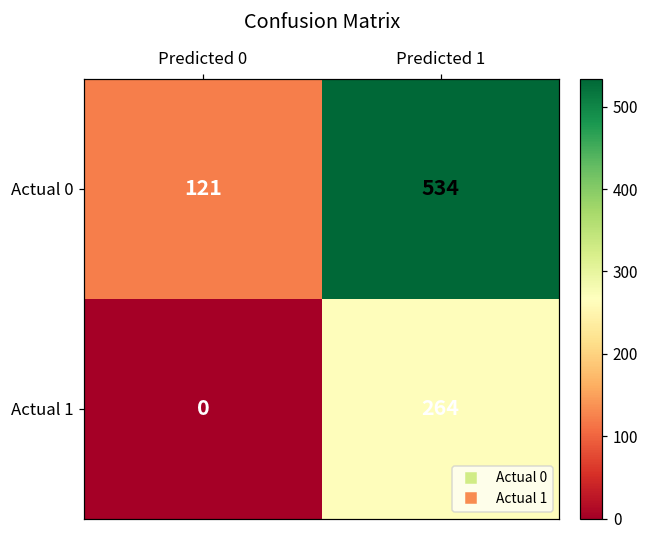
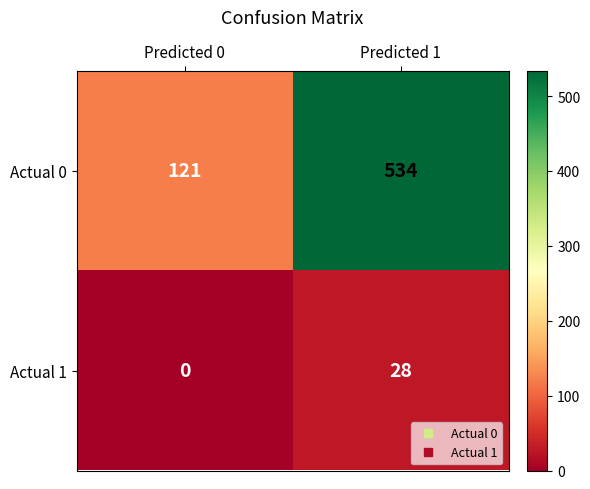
Actual 1, Predicted 1: 264 -> 28
